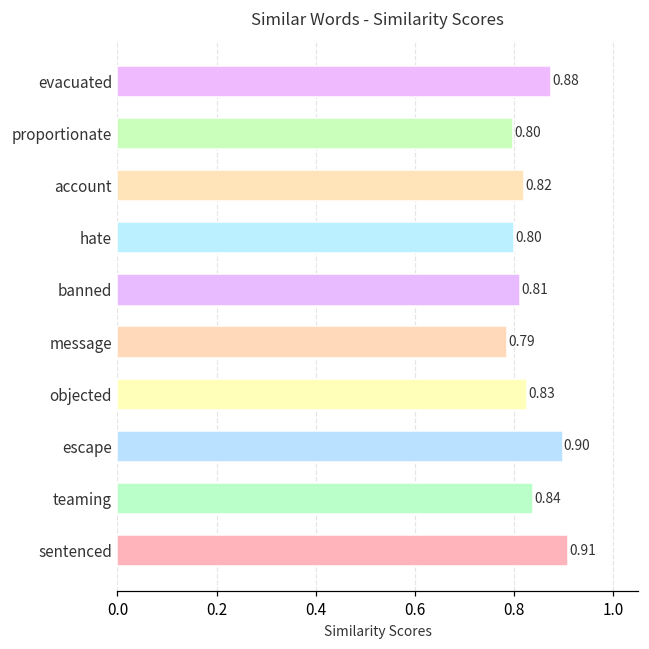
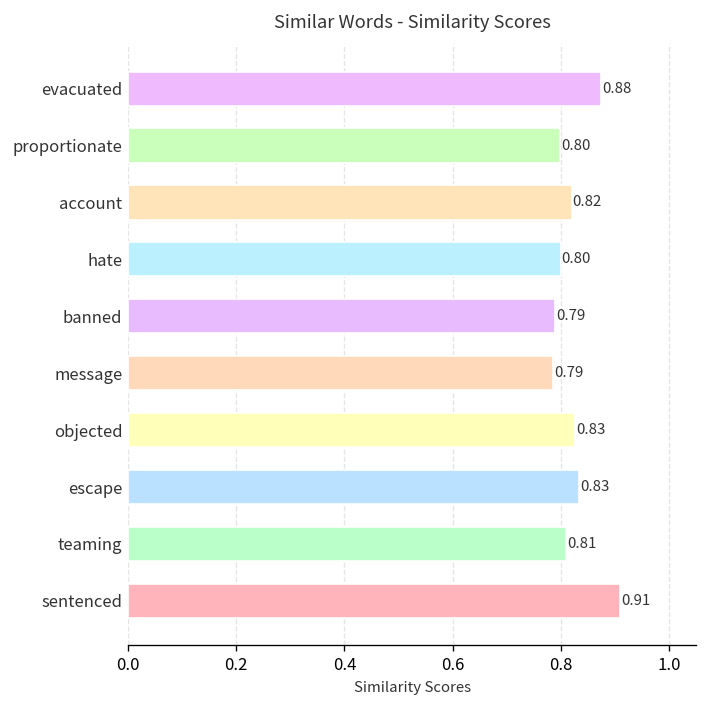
banned: 0.81 -> 0.79
escape: 0.90 -> 0.83
teaming: 0.84 -> 0.81
